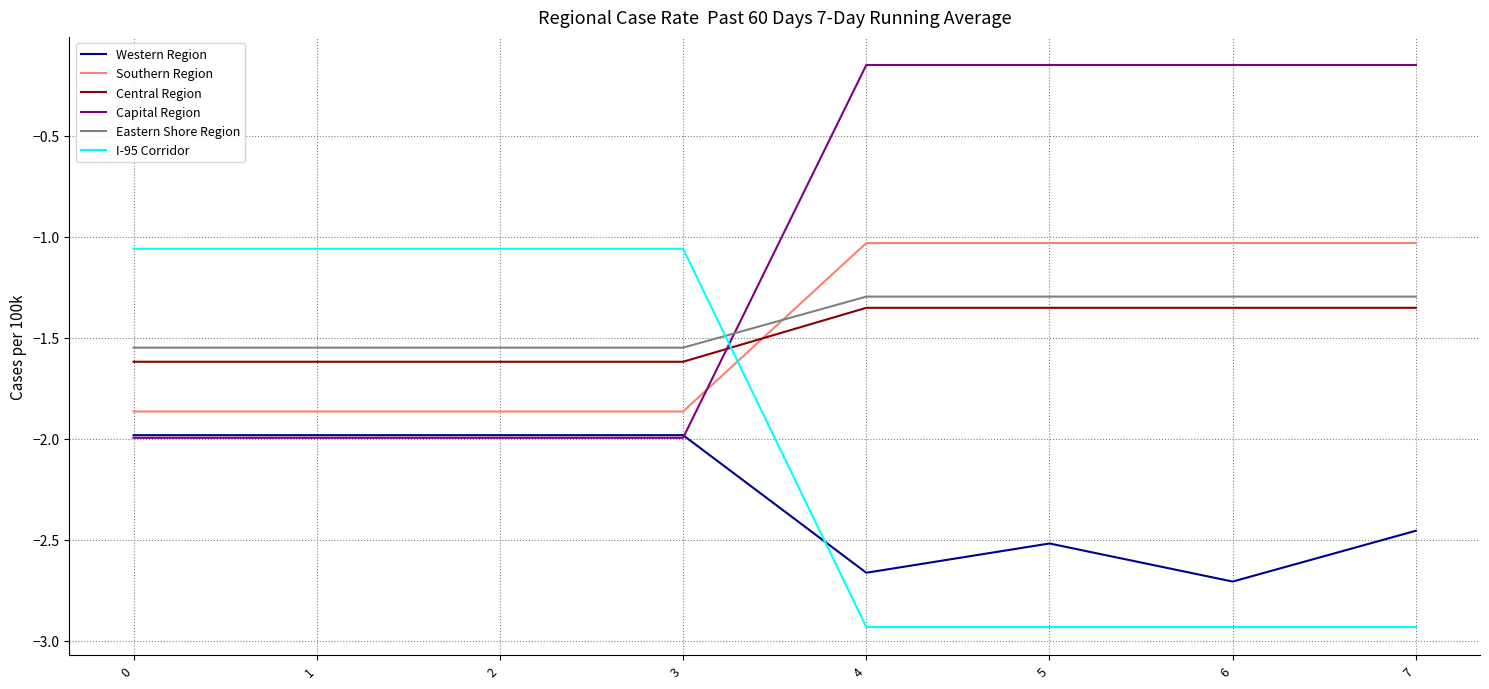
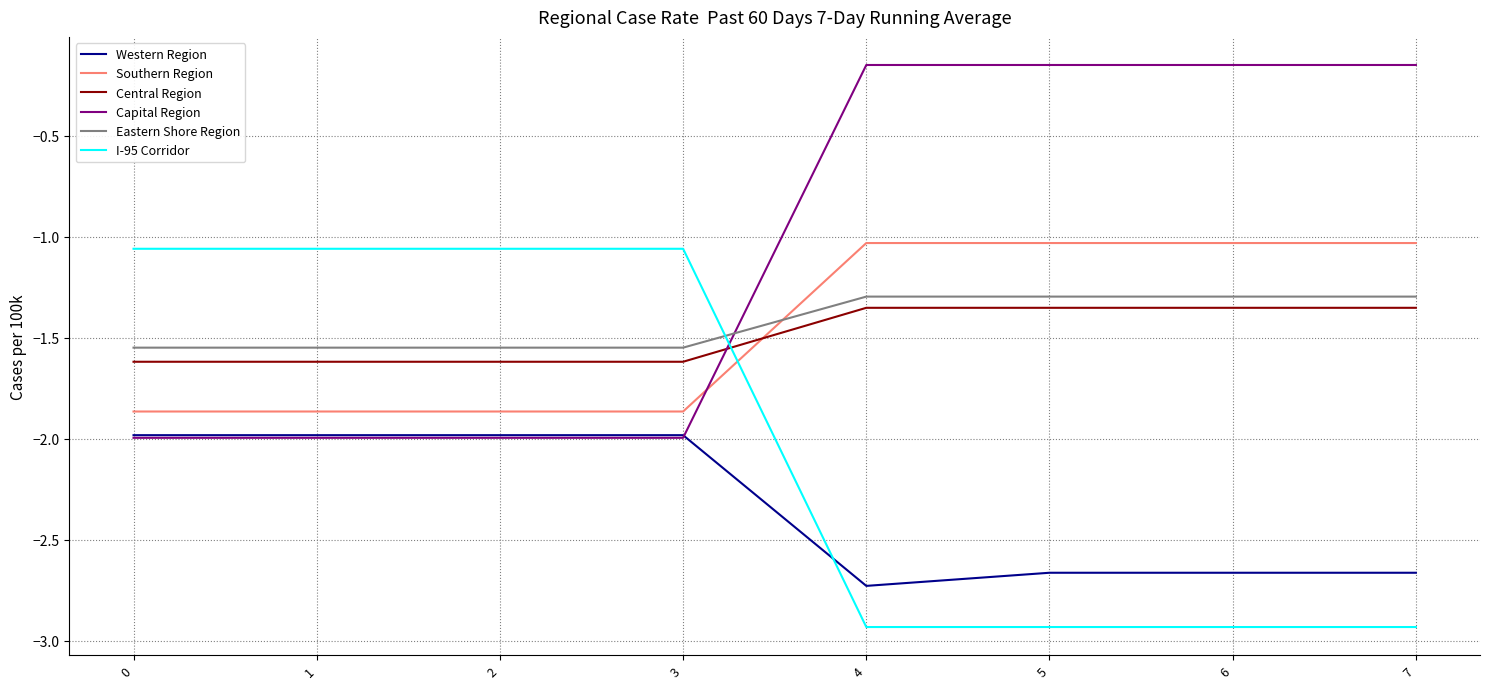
Western Region, 4: -2.66 -> -2.73
Western Region, 5: -2.52 -> -2.66
Western Region, 6: -2.71 -> -2.66
Western Region, 7: -2.46 -> -2.66
